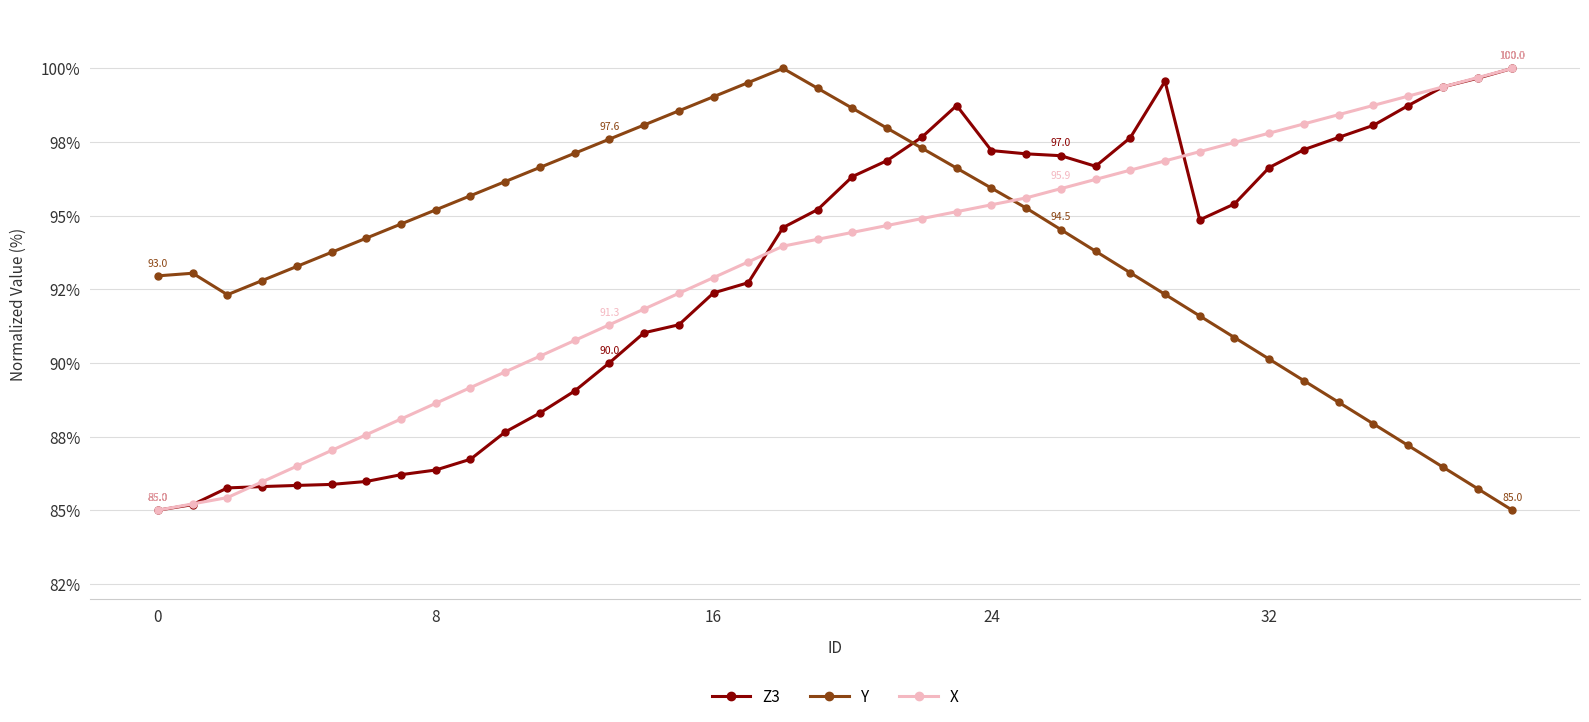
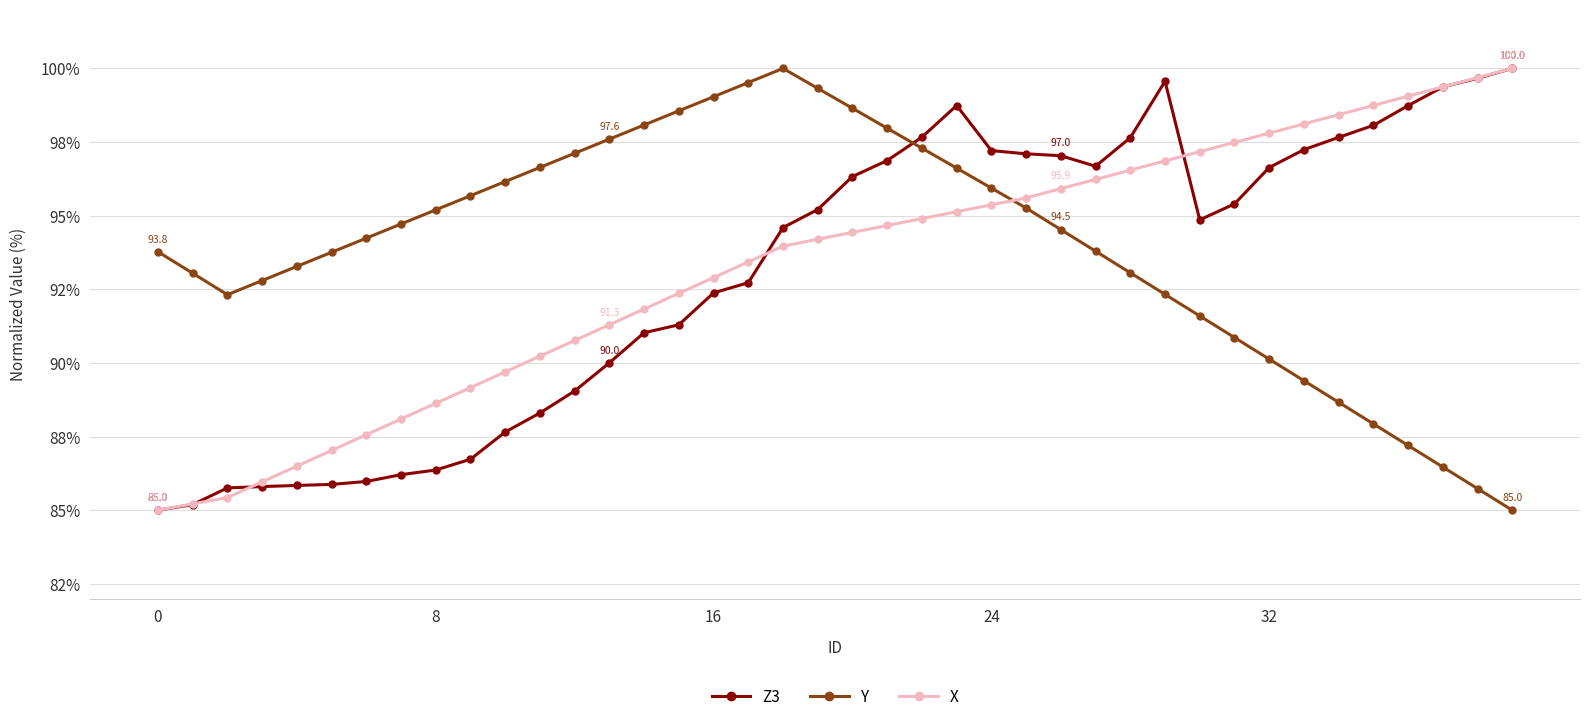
Y, 0: 93.0 -> 93.8
